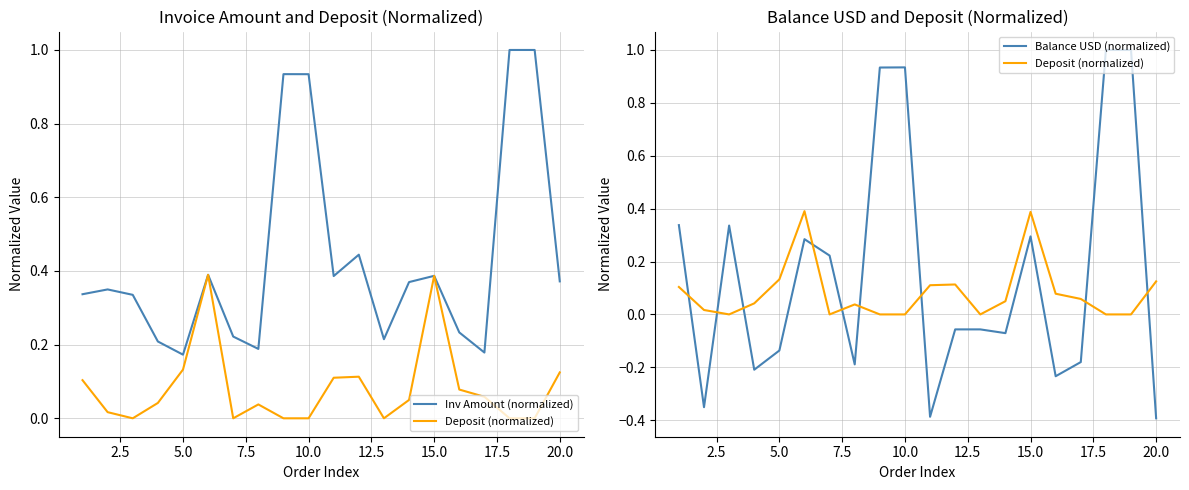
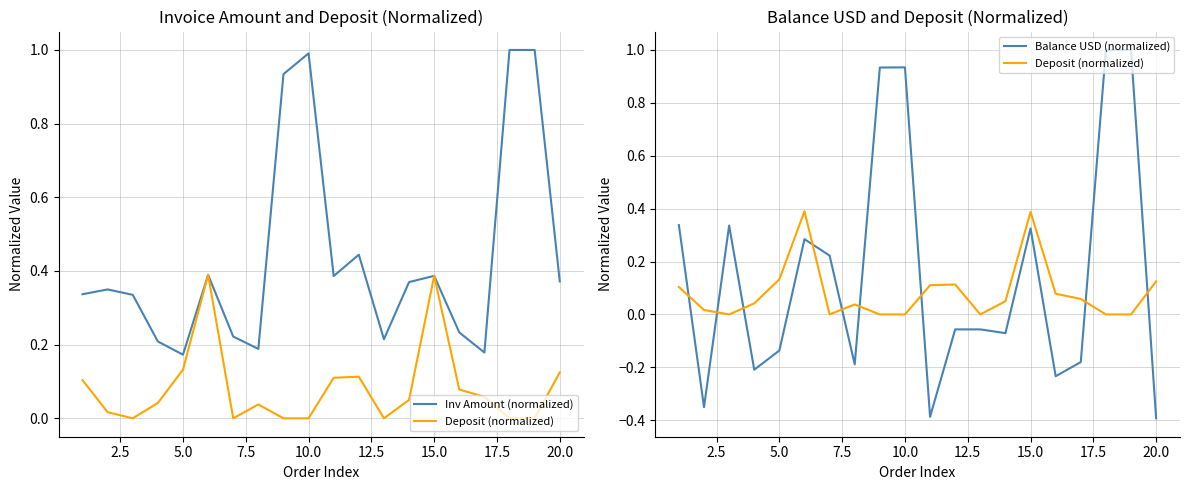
Invoice Amount and Deposit (Normalized), Inv Amount (normalized), 10.0: 0.93 -> 0.99
Balance USD and Deposit (Normalized), Balance USD (normalized), 15.0: 0.30 -> 0.33
